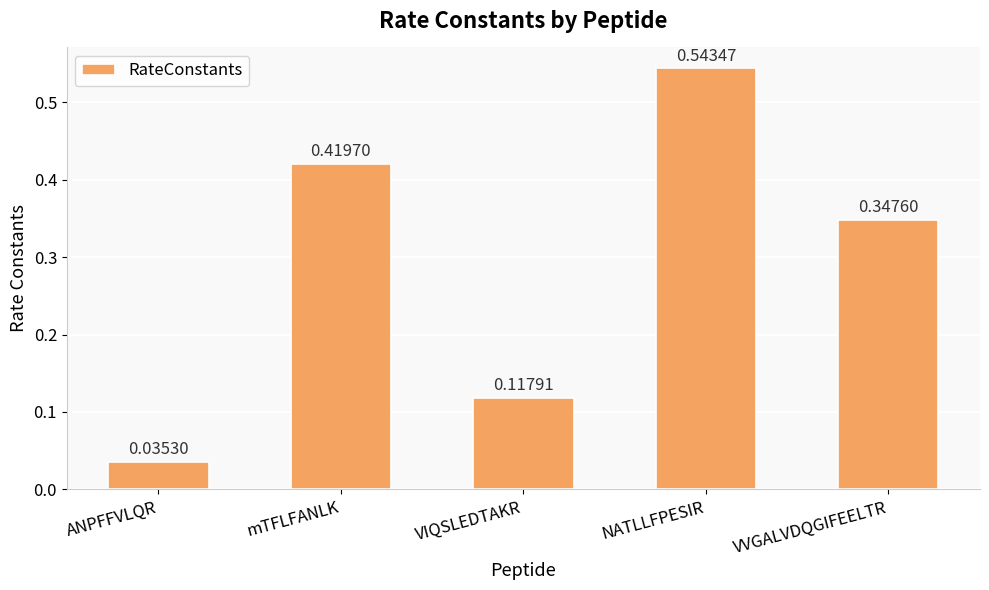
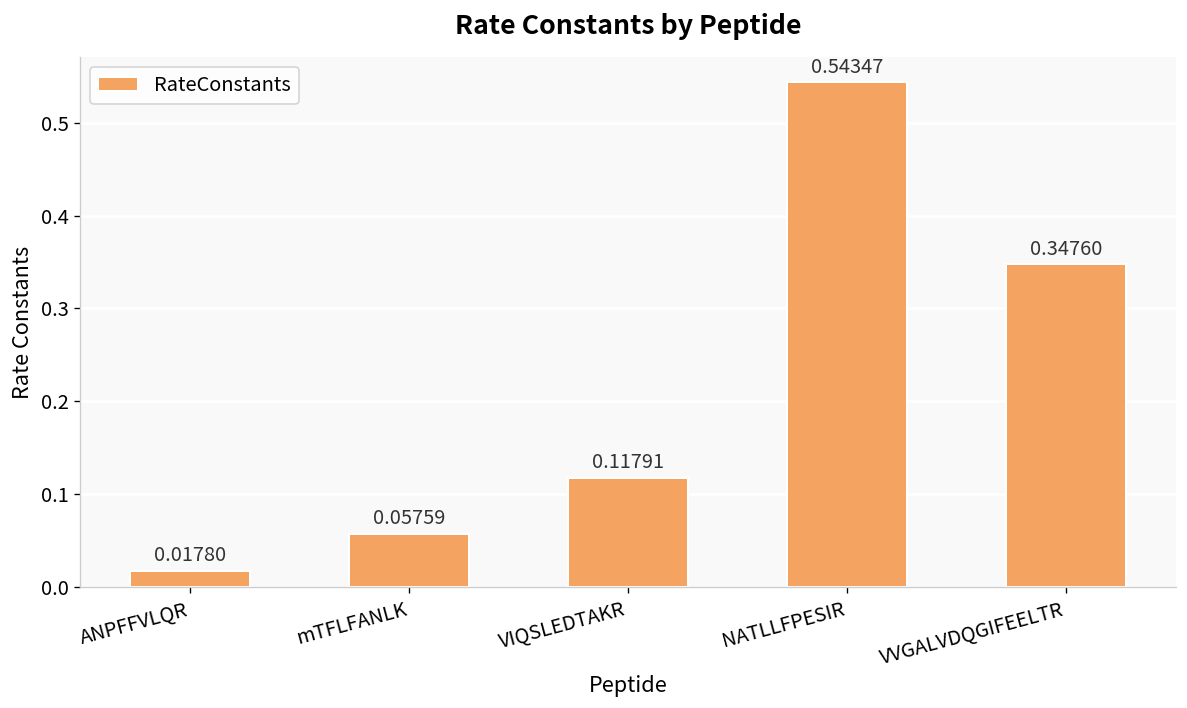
ANPFFVLQR: 0.03530 -> 0.01780
mTFLFANLK: 0.41970 -> 0.05759
